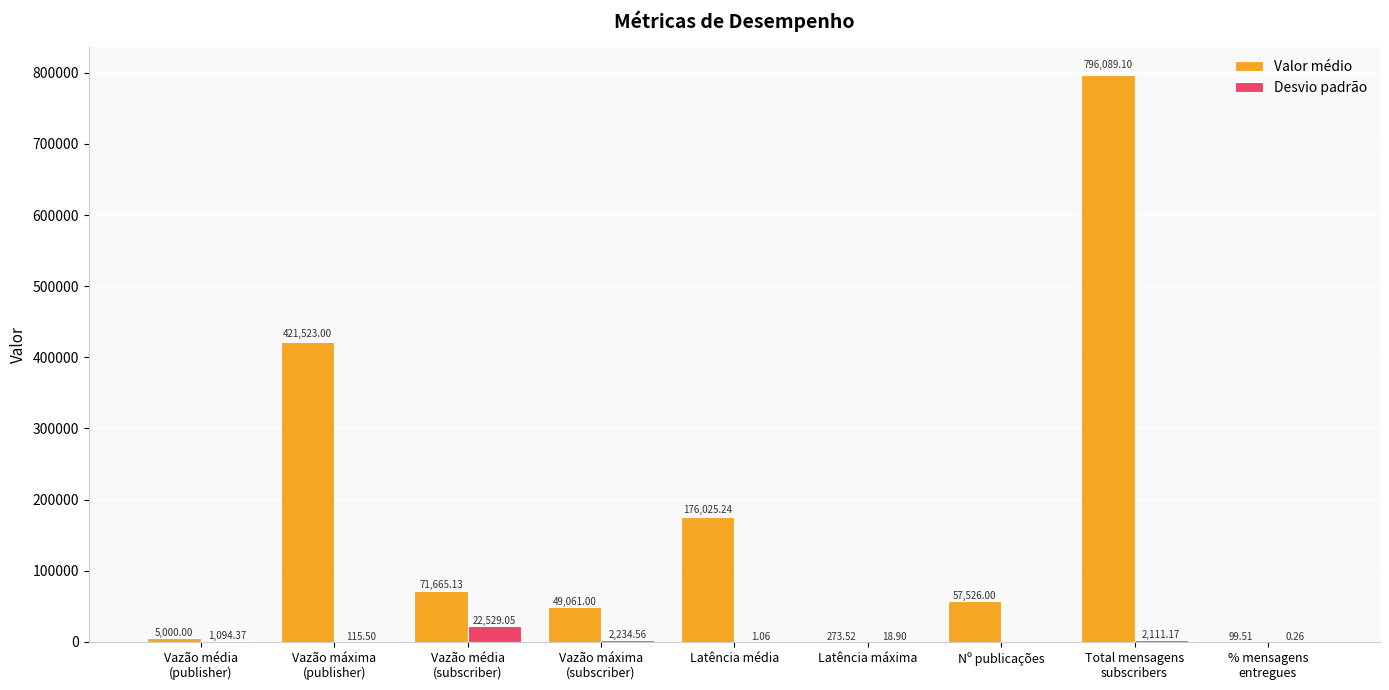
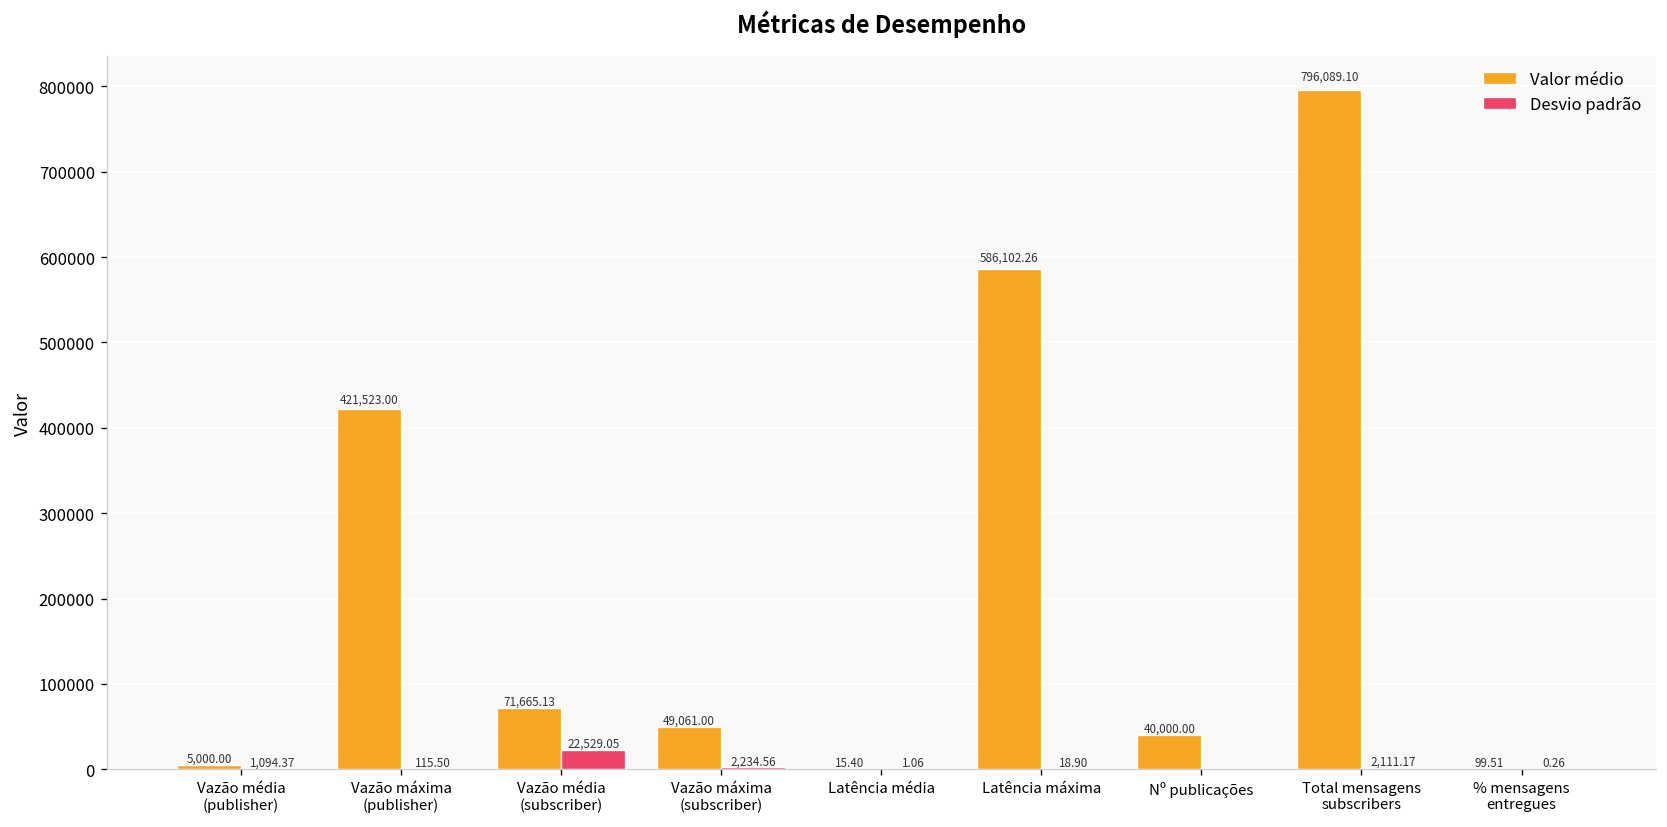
Valor médio, Latência média: 176,025.24 -> 15.40
Valor médio, Latência máxima: 273.52 -> 586,102.26
Valor médio, Nº publicações: 57,526.00 -> 40,000.00
